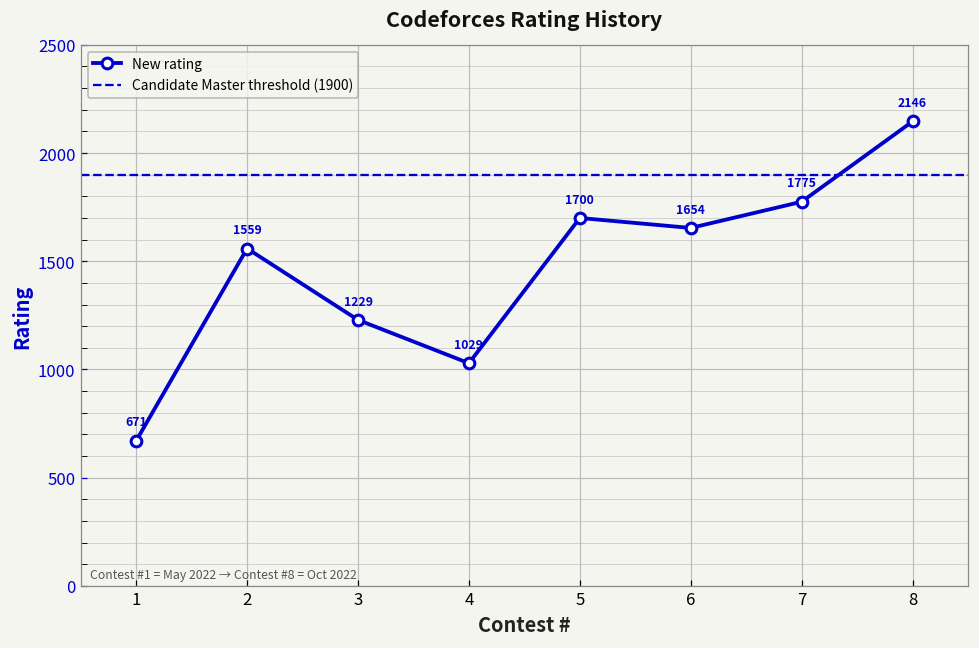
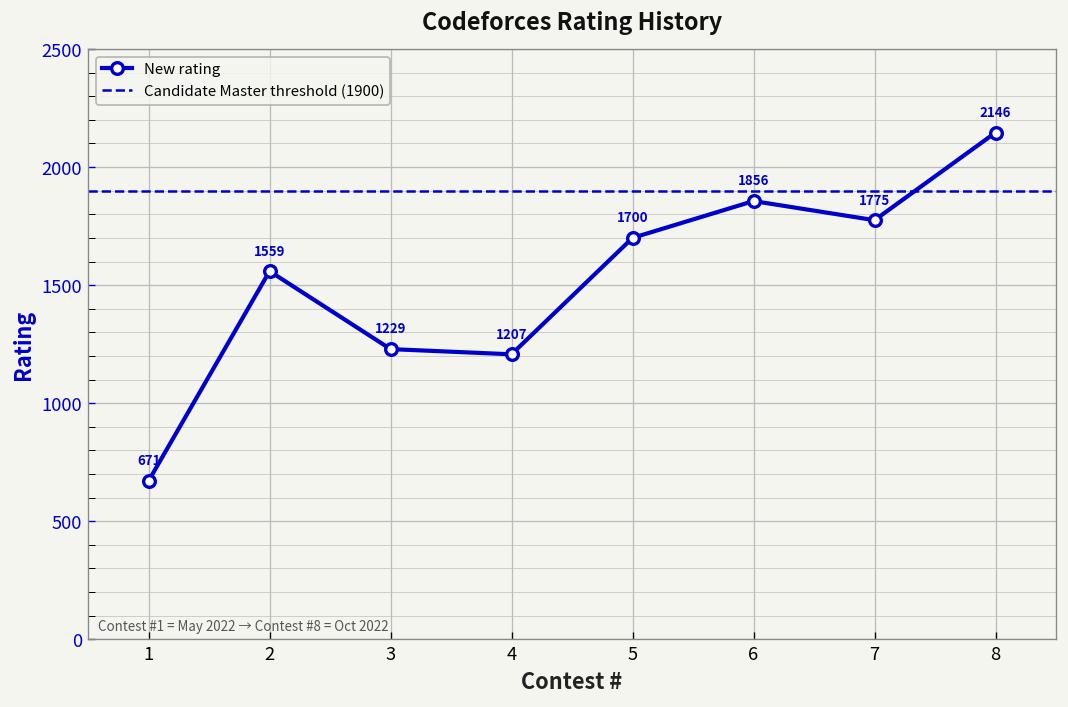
4: 1029 -> 1207
6: 1654 -> 1856
